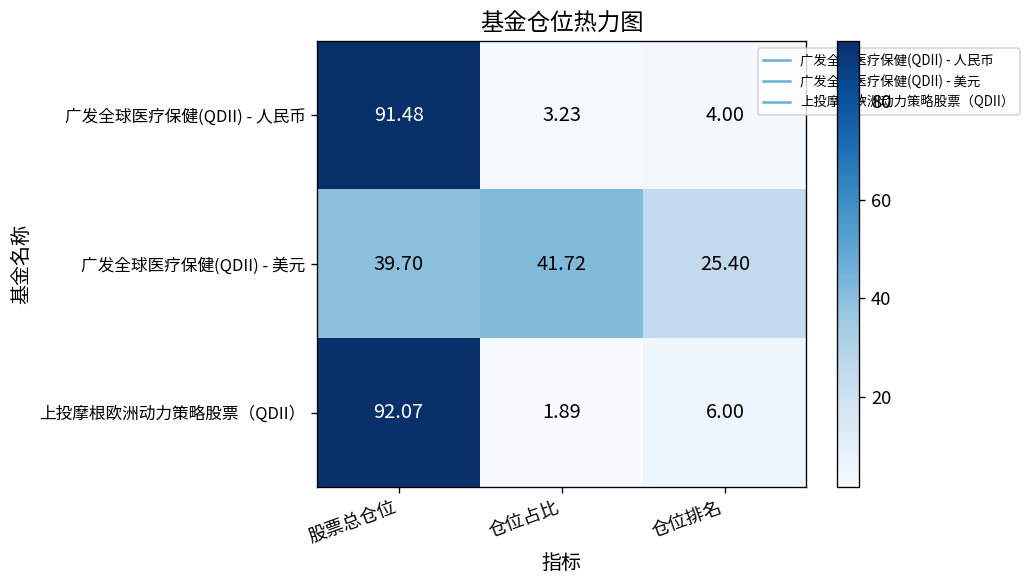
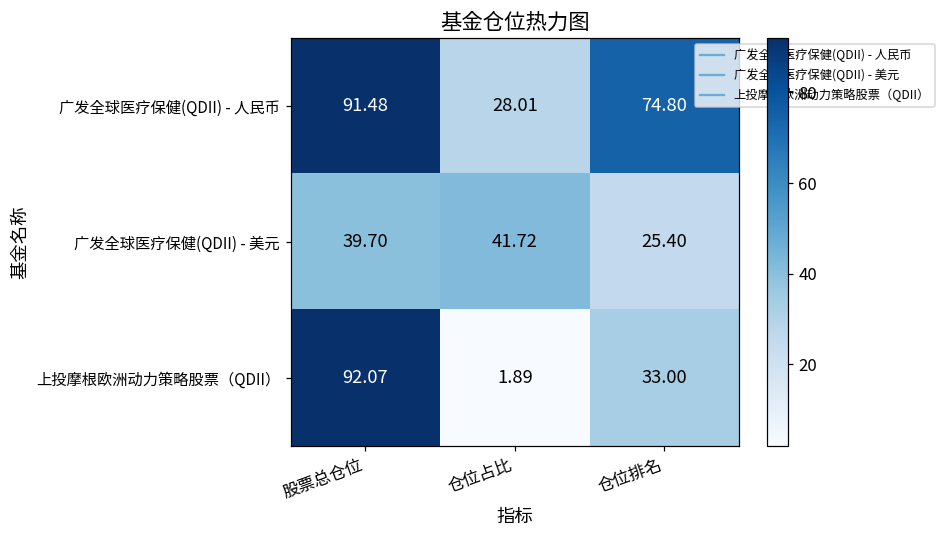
广发全球医疗保健(QDII) - 人民币, 仓位占比: 3.23 -> 28.01
广发全球医疗保健(QDII) - 人民币, 仓位排名: 4.00 -> 74.80
上投摩根欧洲动力策略股票（QDII）, 仓位排名: 6.00 -> 33.00
